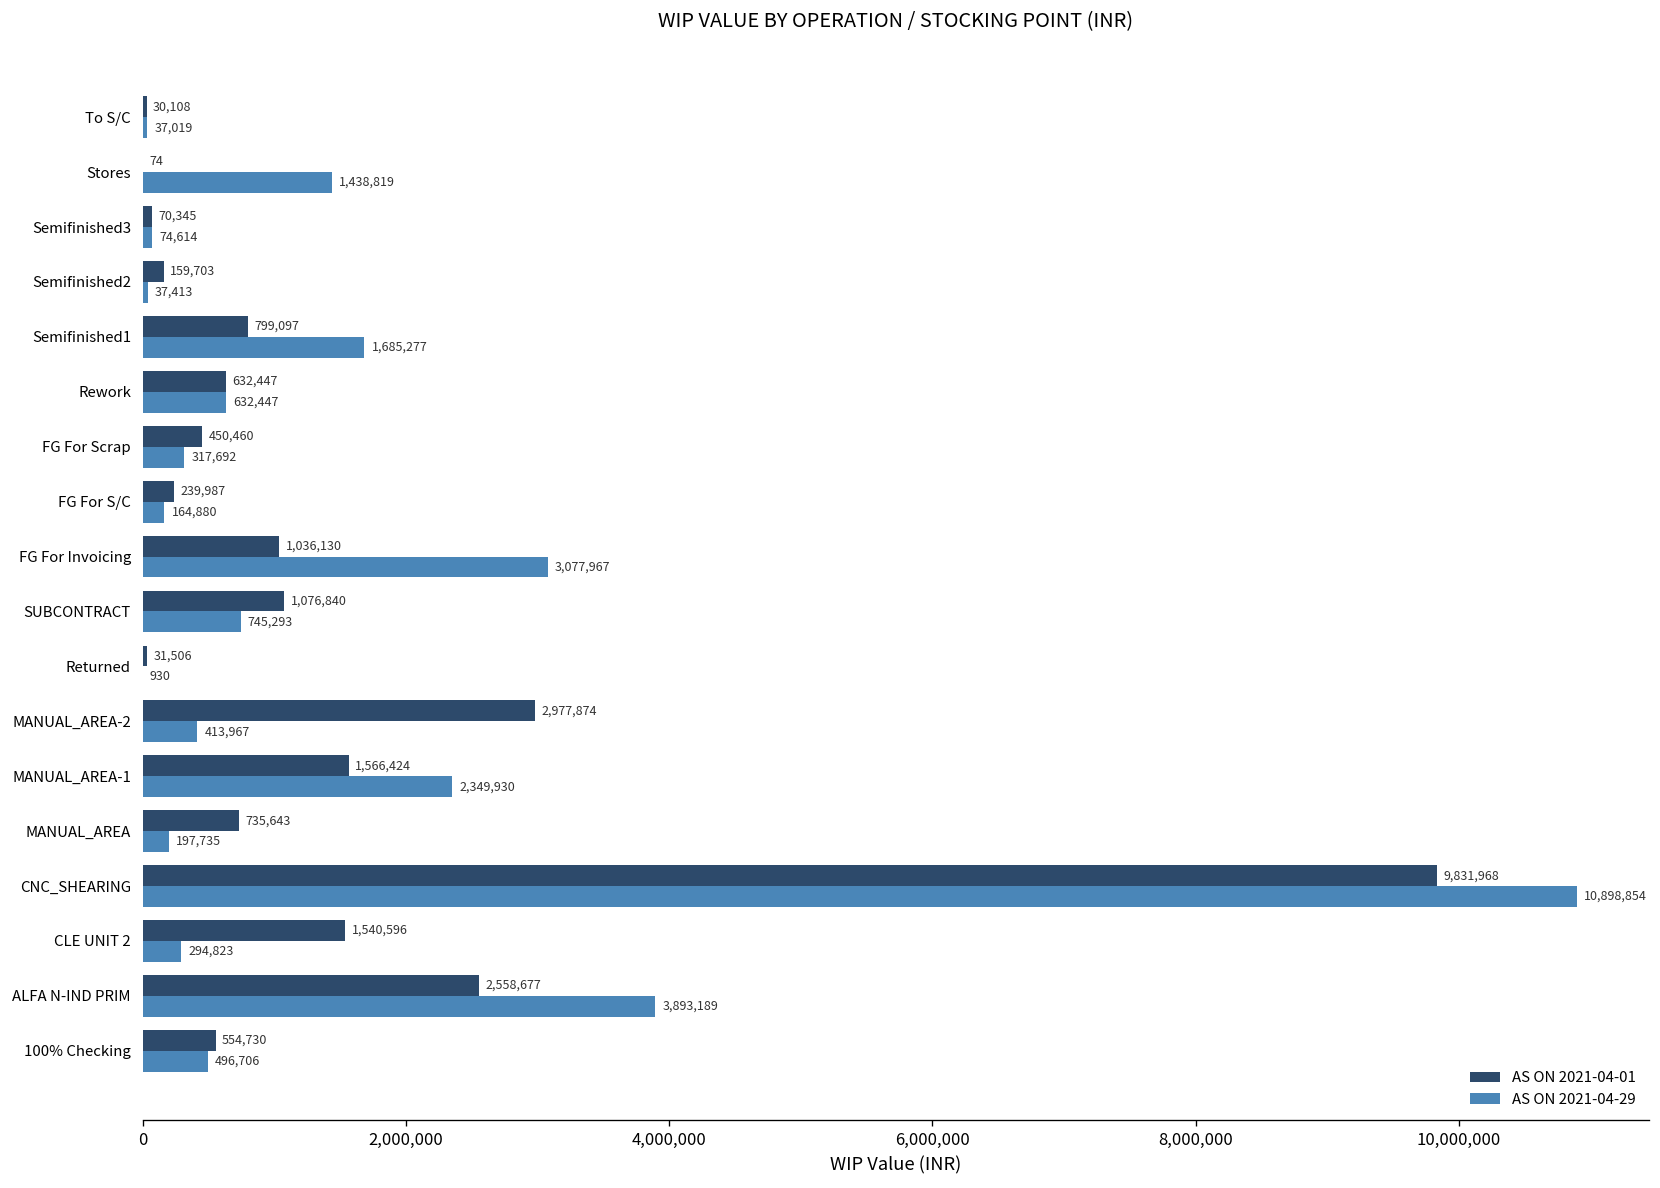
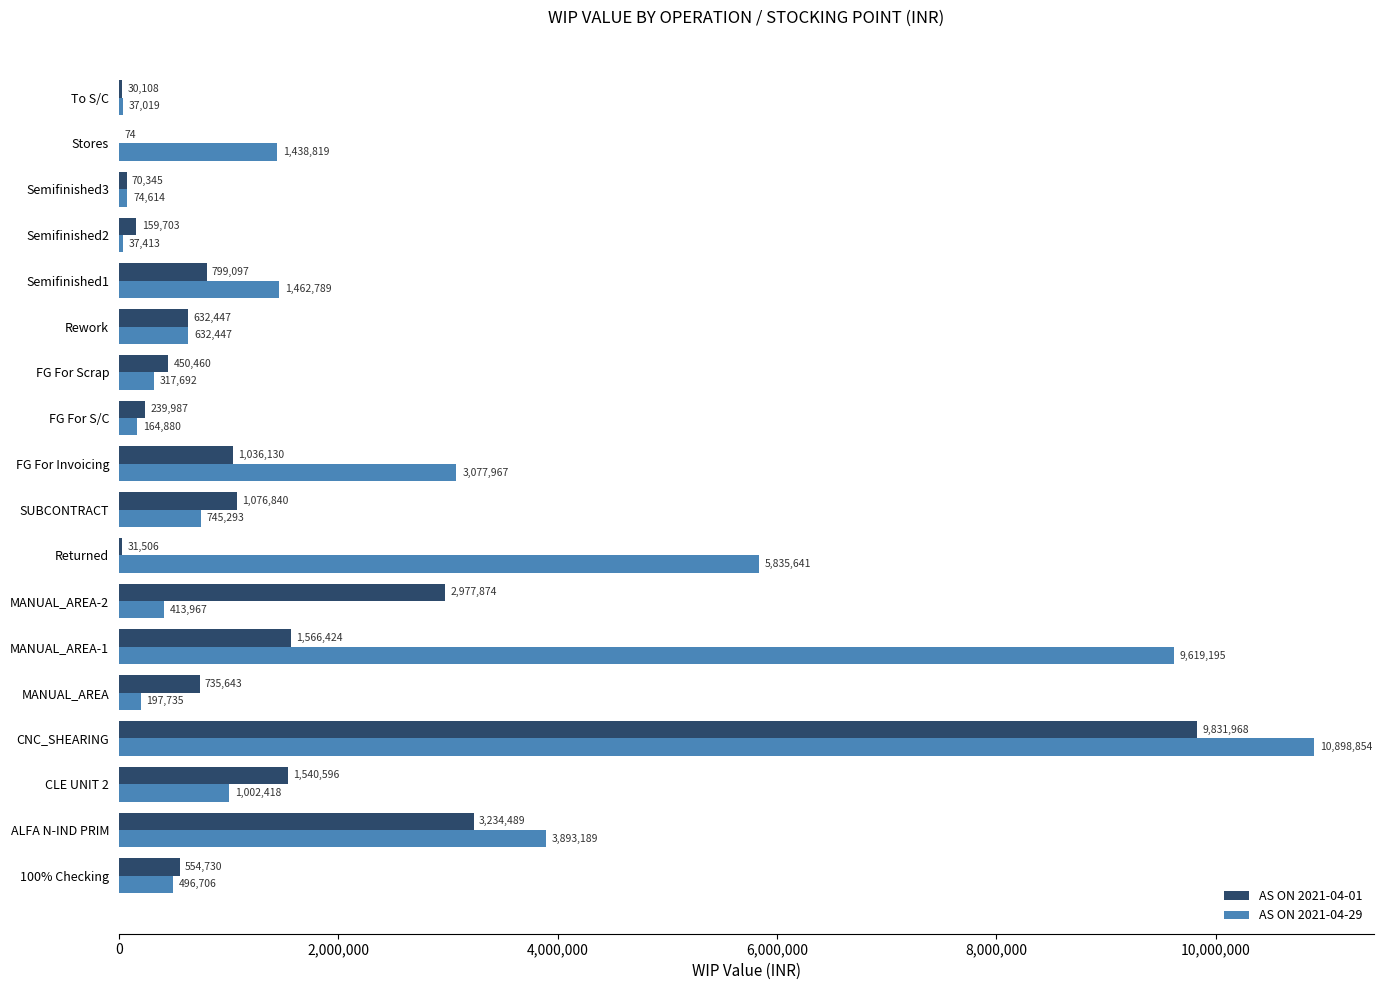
AS ON 2021-04-29, Semifinished1: 1,685,277 -> 1,462,789
AS ON 2021-04-29, Returned: 930 -> 5,835,641
AS ON 2021-04-29, MANUAL_AREA-1: 2,349,930 -> 9,619,195
AS ON 2021-04-29, CLE UNIT 2: 294,823 -> 1,002,418
AS ON 2021-04-01, ALFA N-IND PRIM: 2,558,677 -> 3,234,489
